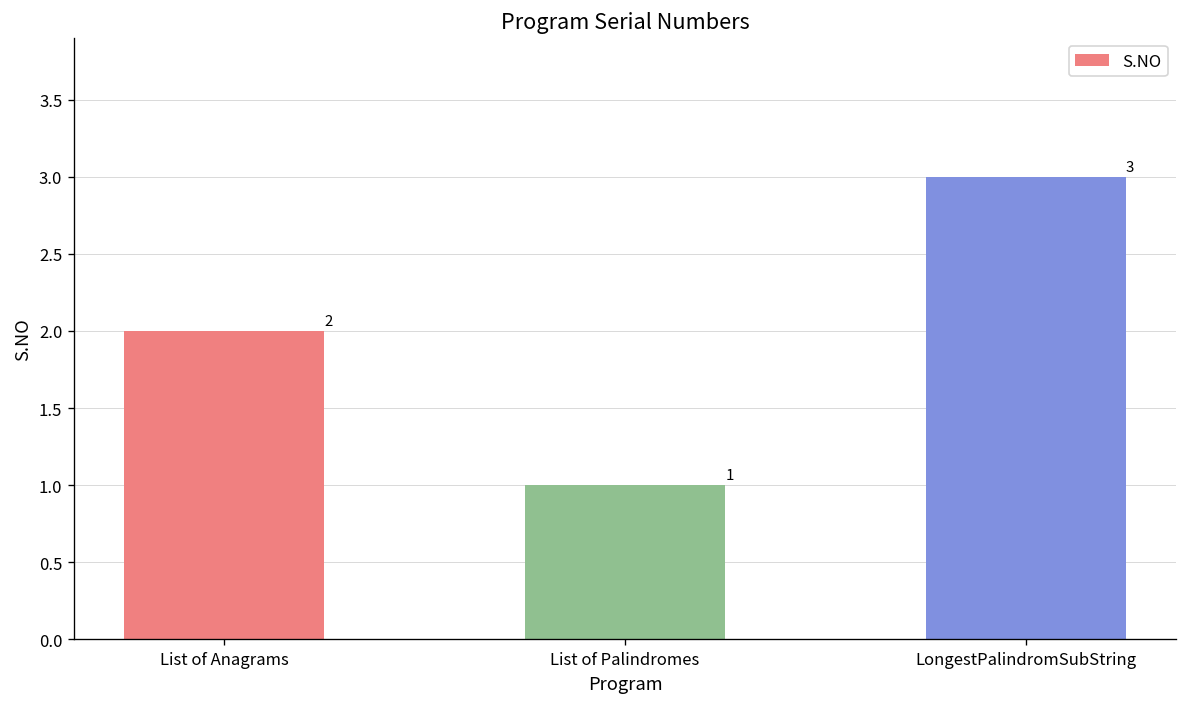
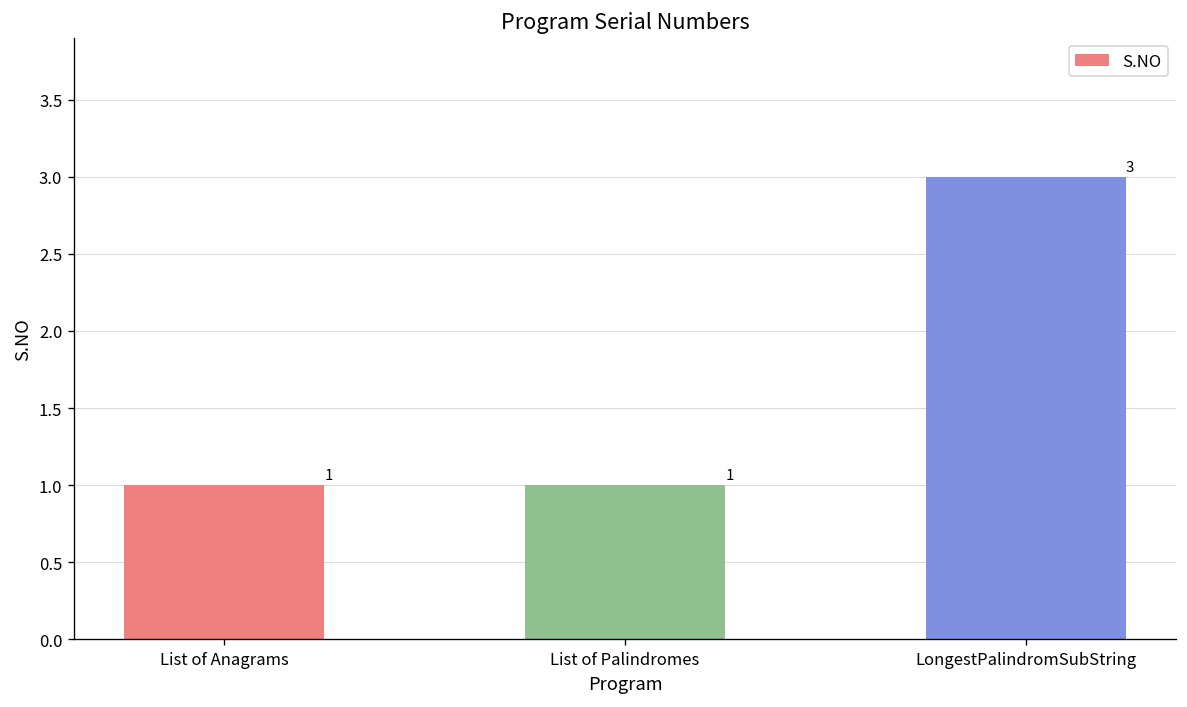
List of Anagrams: 2 -> 1
